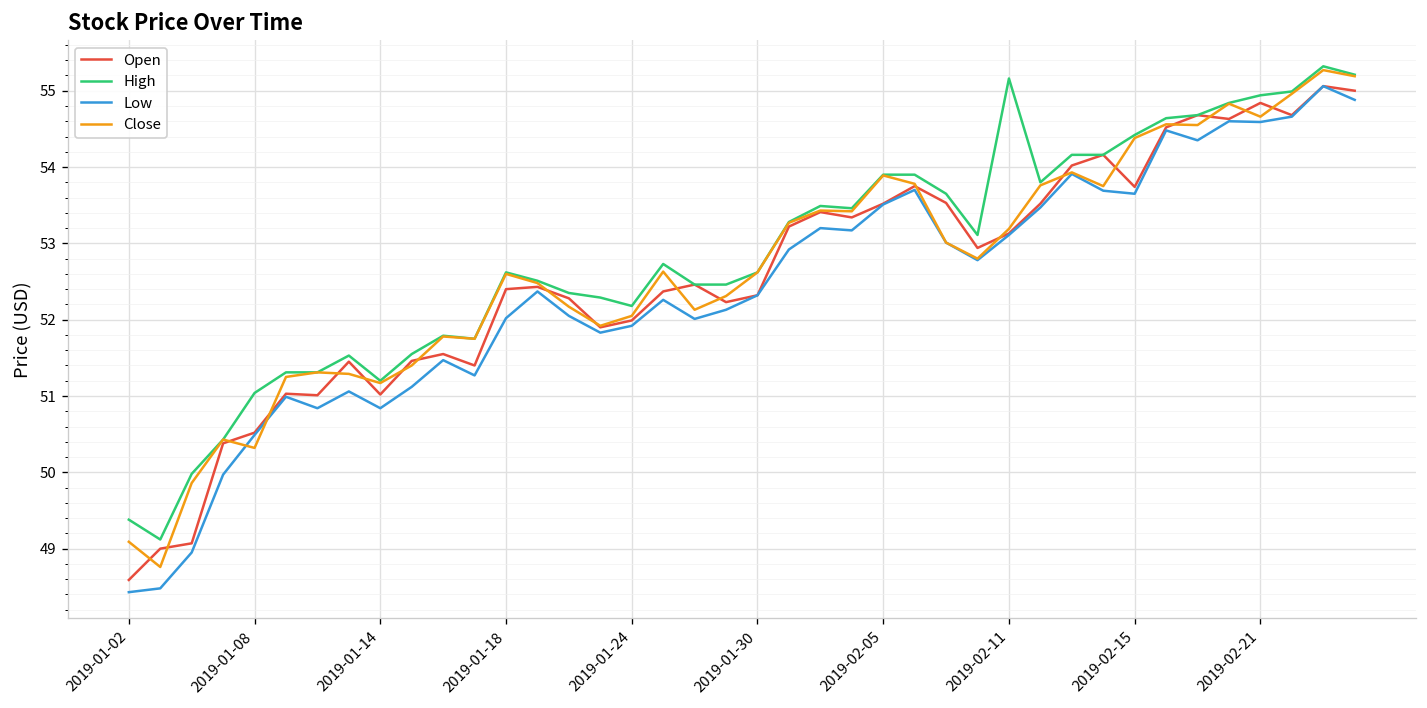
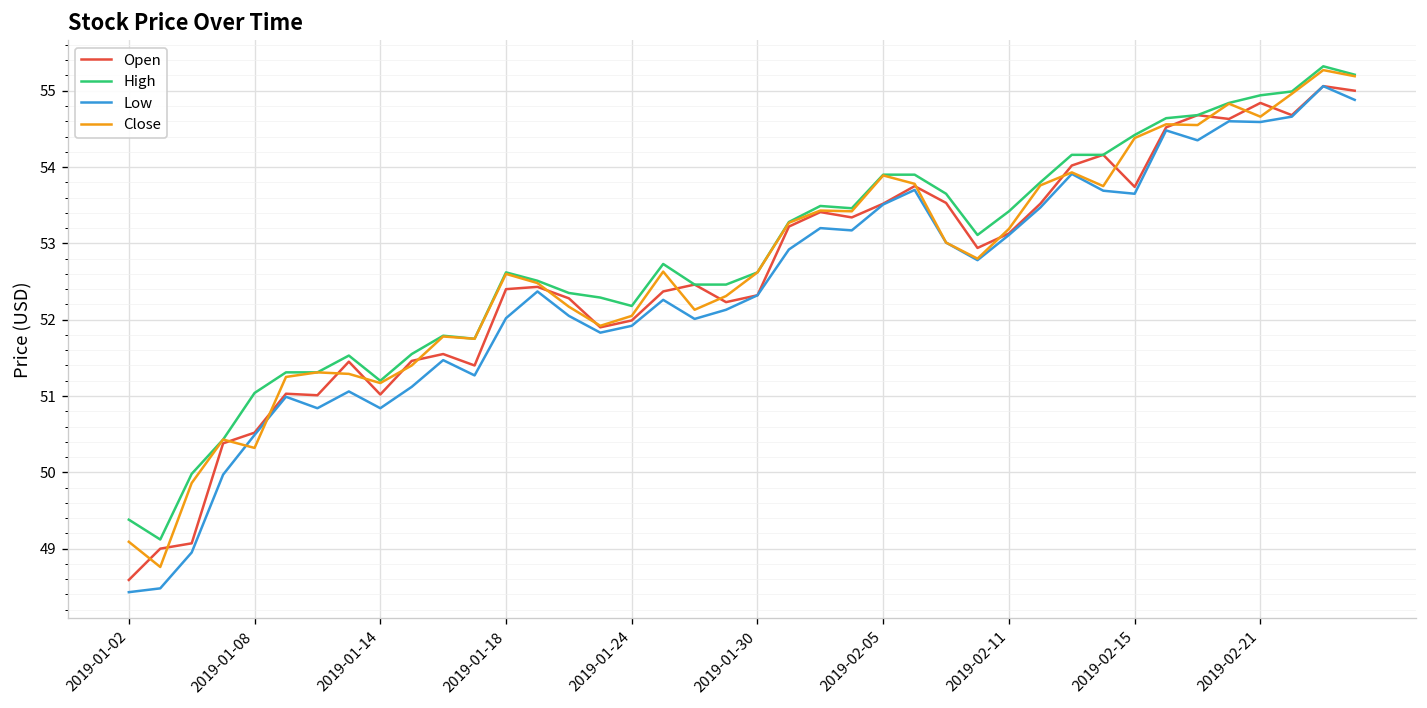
High, 2019-02-11: 55.2 -> 53.4
